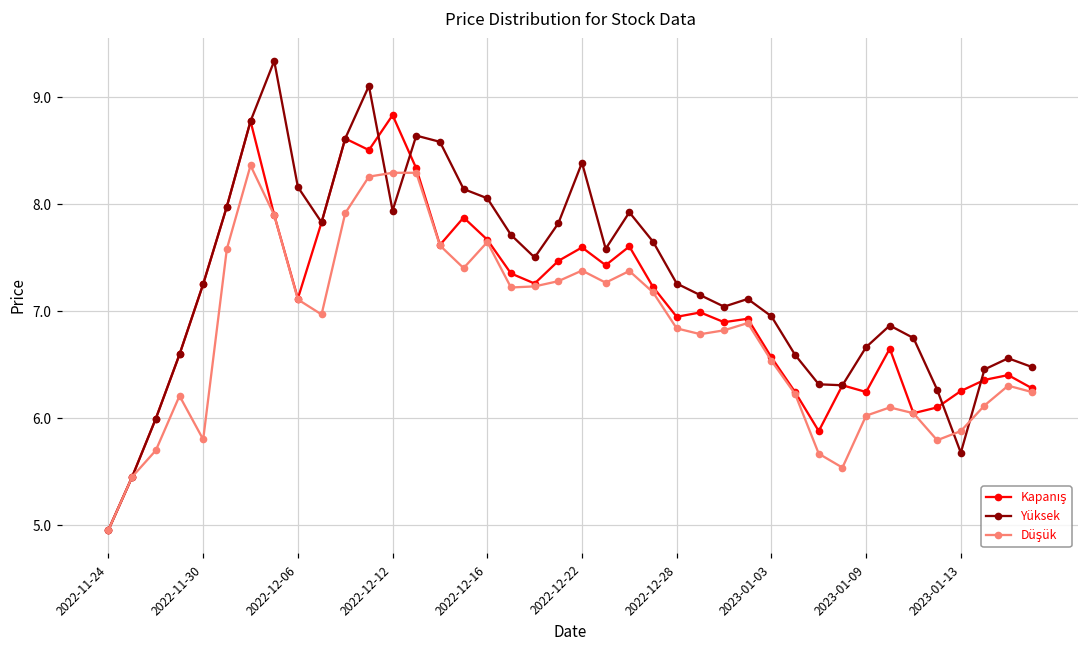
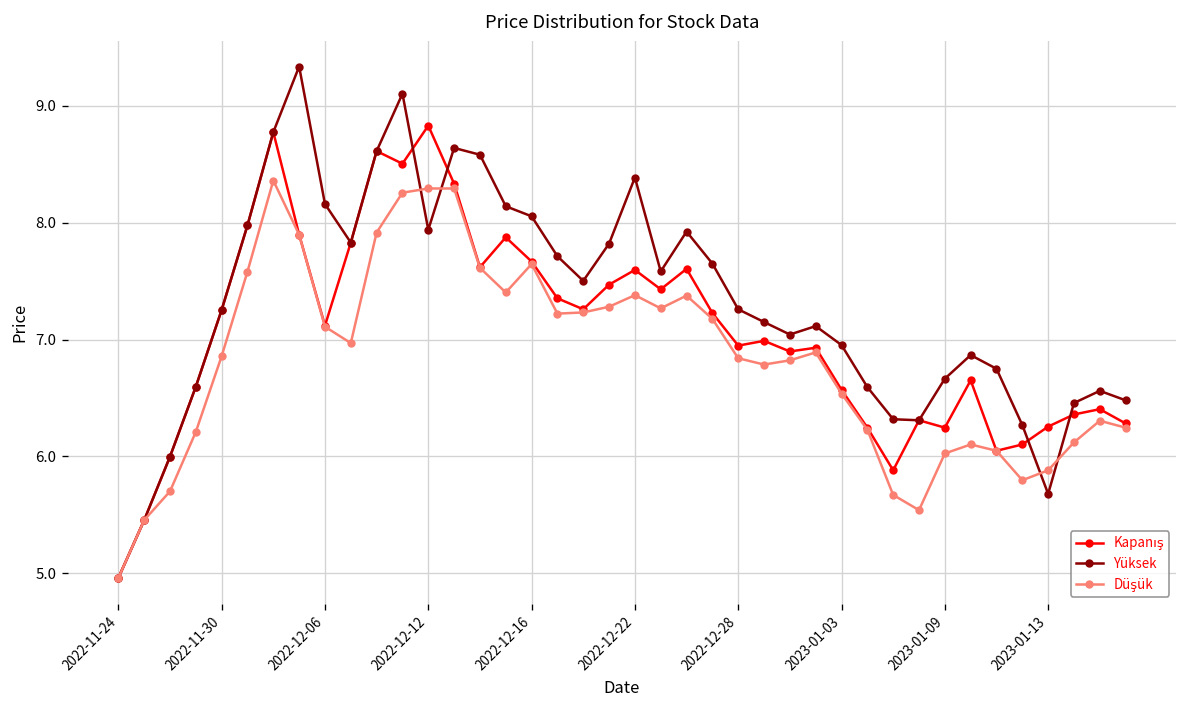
Düşük, 2022-11-30: 5.8 -> 6.9
